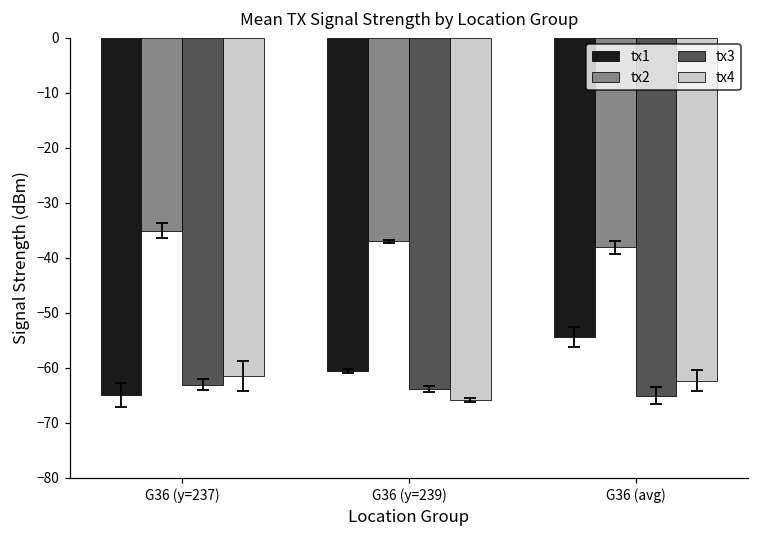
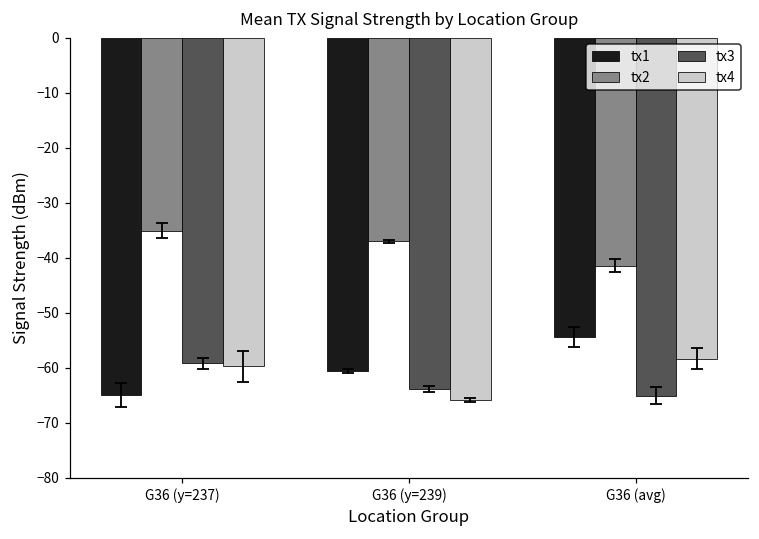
tx3, G36 (y=237): -63 -> -59
tx4, G36 (y=237): -61 -> -60
tx2, G36 (avg): -38 -> -41
tx4, G36 (avg): -62 -> -58
